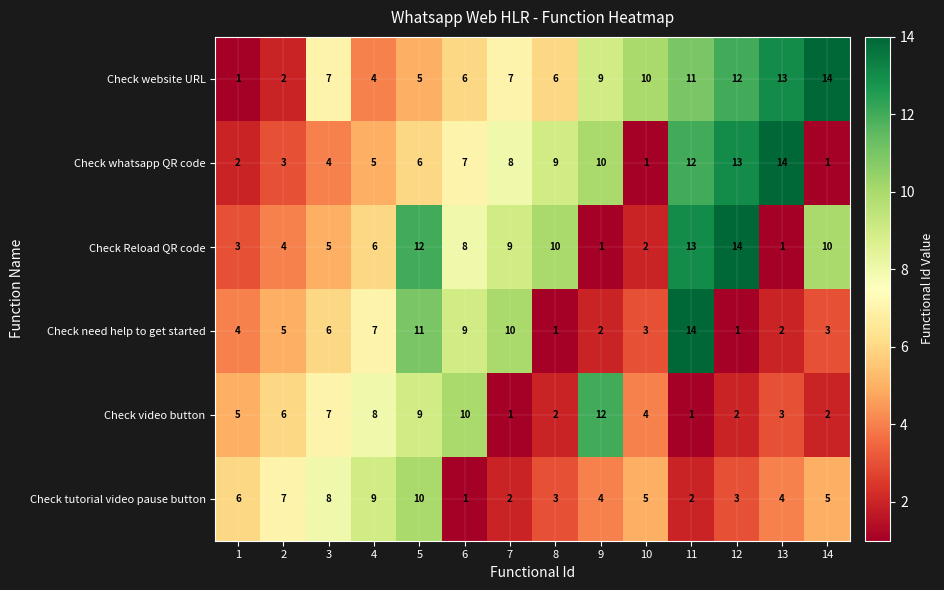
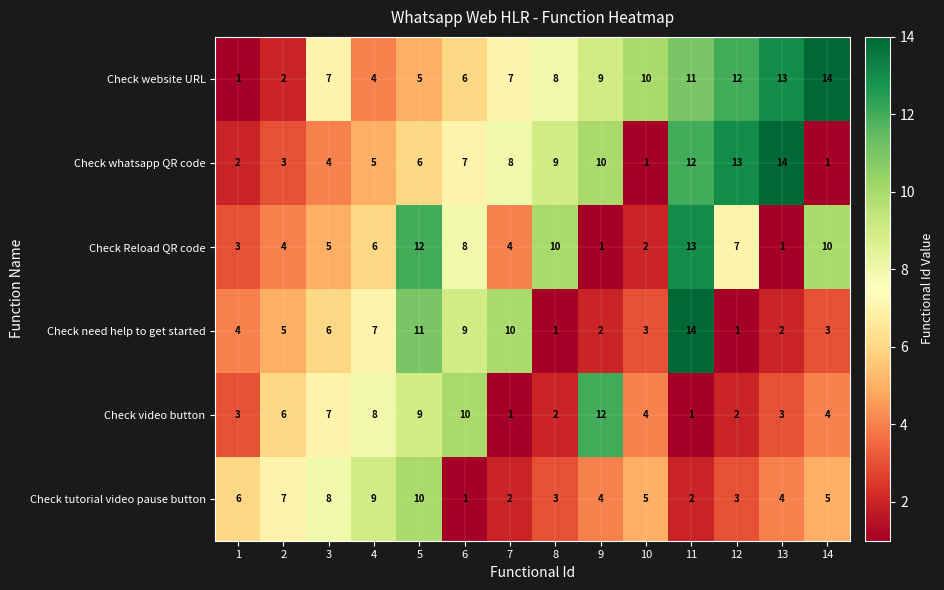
Check website URL, 8: 6 -> 8
Check Reload QR code, 7: 9 -> 4
Check Reload QR code, 12: 14 -> 7
Check video button, 1: 5 -> 3
Check video button, 14: 2 -> 4
